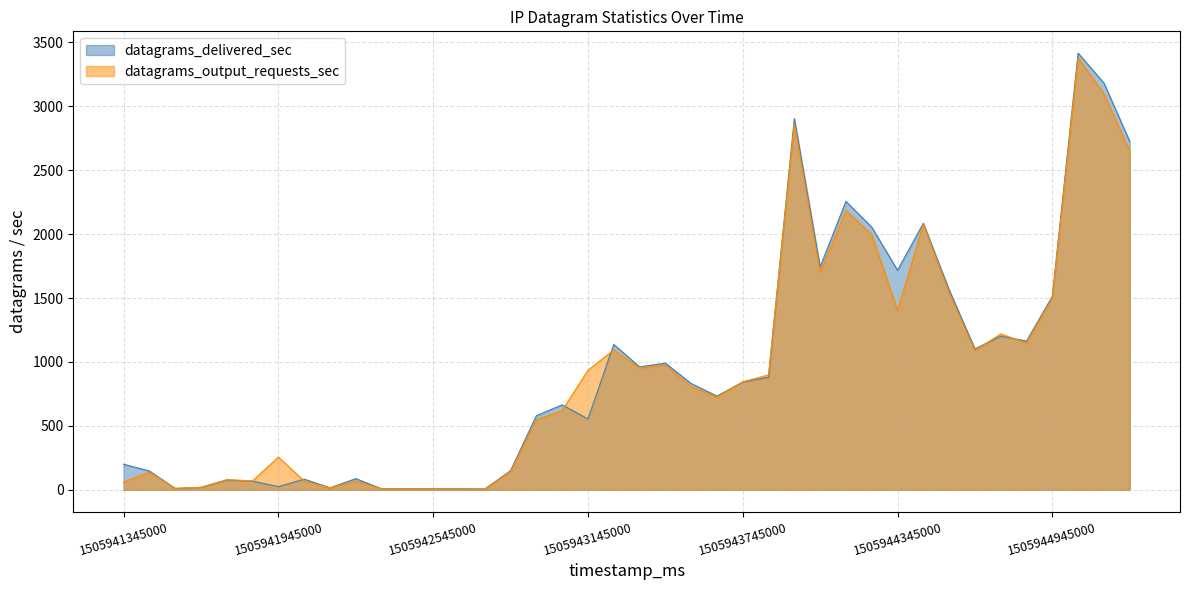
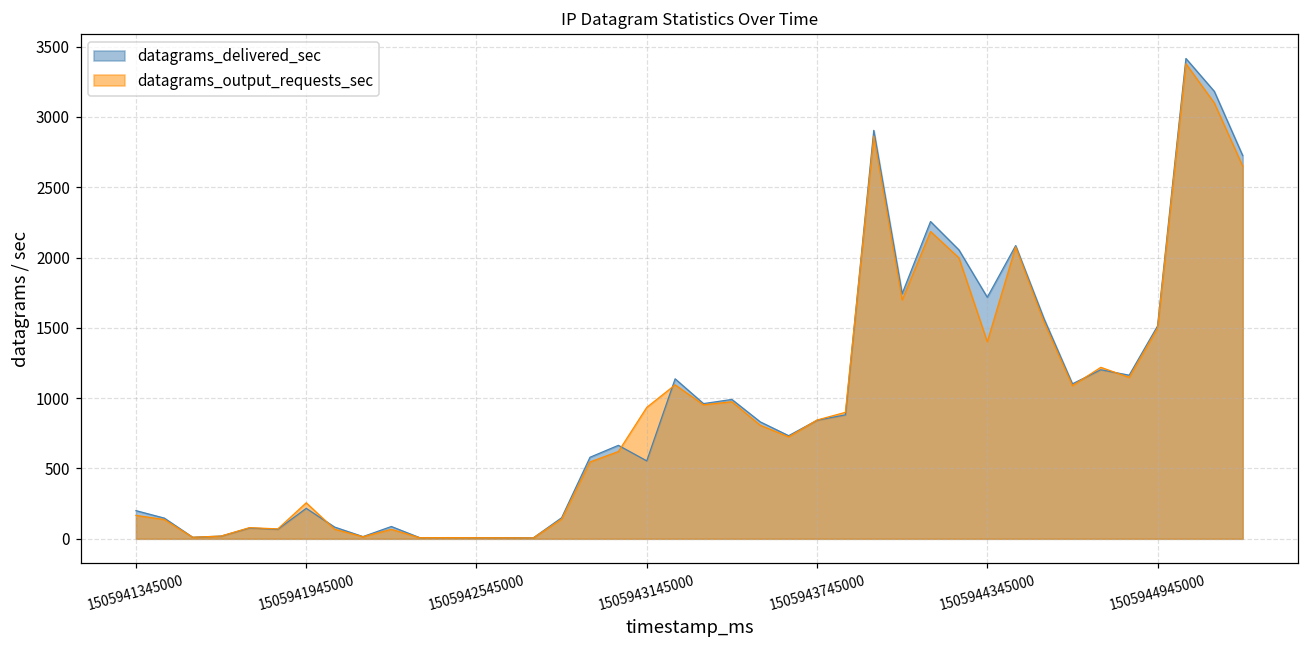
datagrams_output_requests_sec, 1505941345000: 60 -> 170
datagrams_delivered_sec, 1505941945000: 30 -> 220
